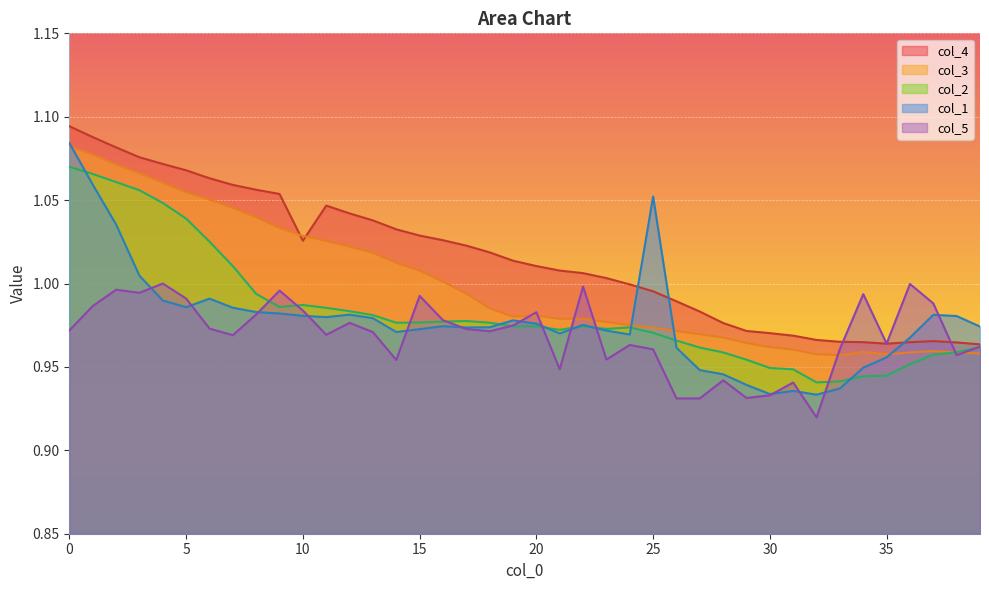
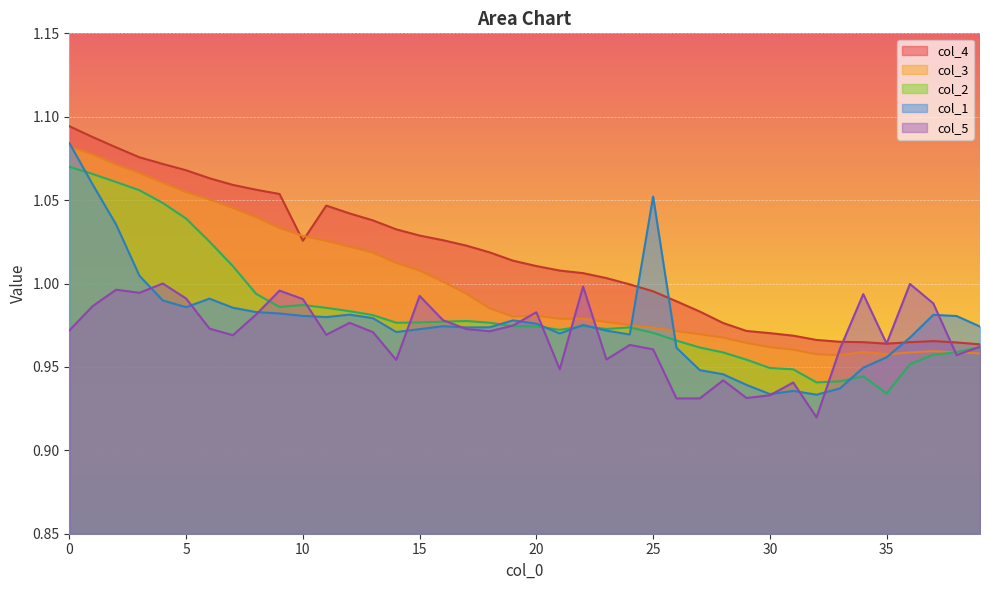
col_5, 10: 0.984 -> 0.991
col_2, 35: 0.945 -> 0.934
